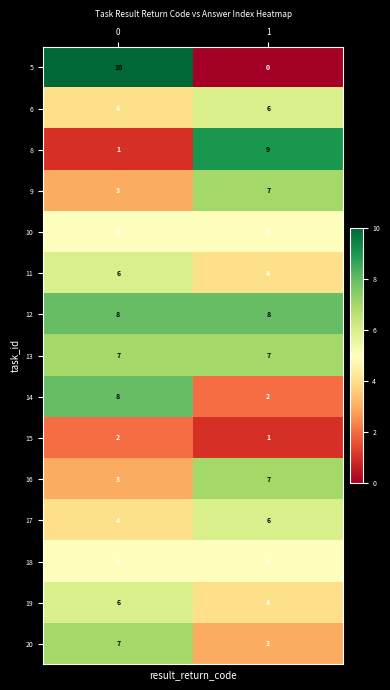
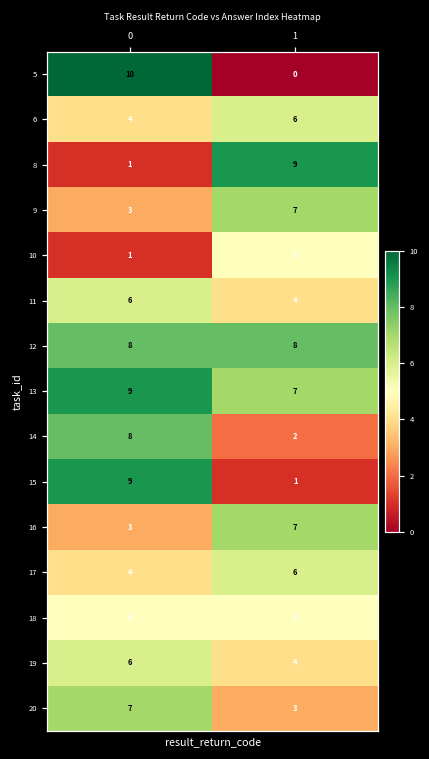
10, 0: 5 -> 1
13, 0: 7 -> 9
15, 0: 2 -> 9
